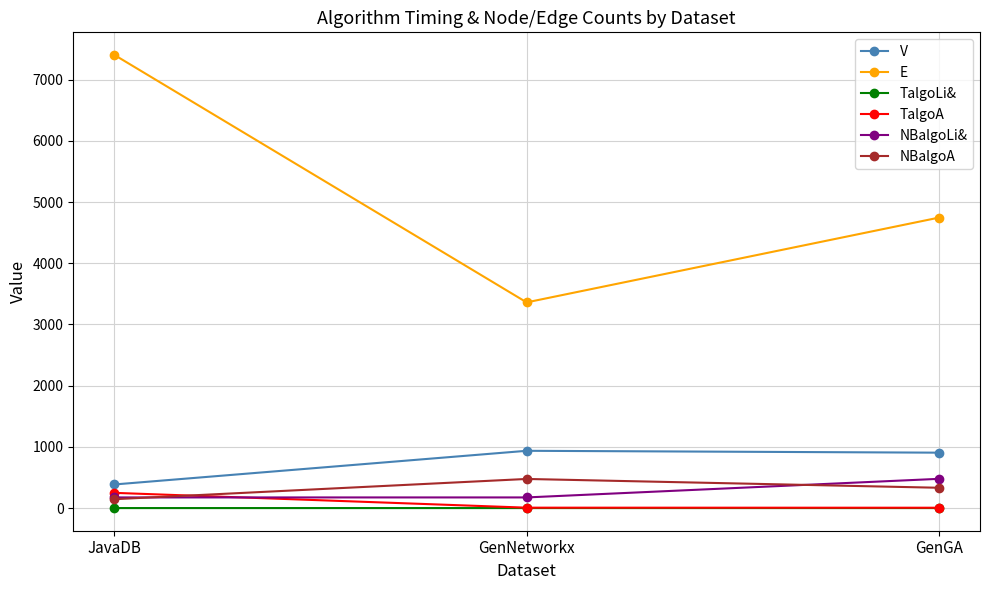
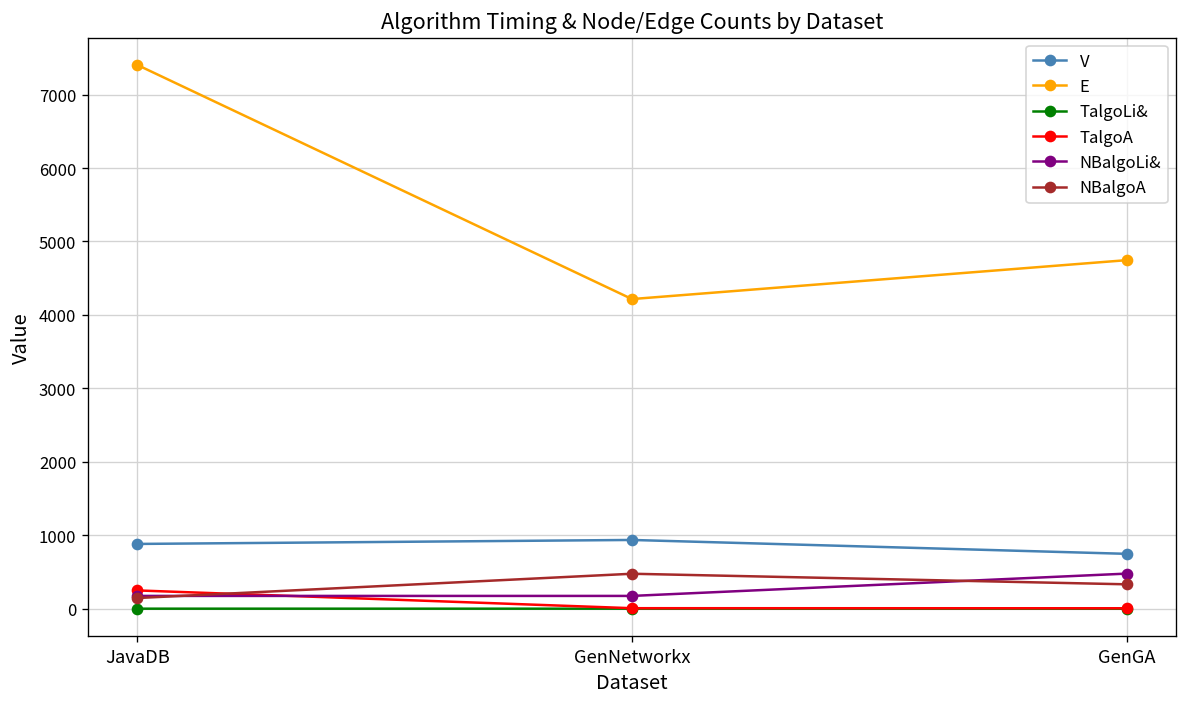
V, JavaDB: 400 -> 900
E, GenNetworkx: 3400 -> 4200
V, GenGA: 900 -> 700
